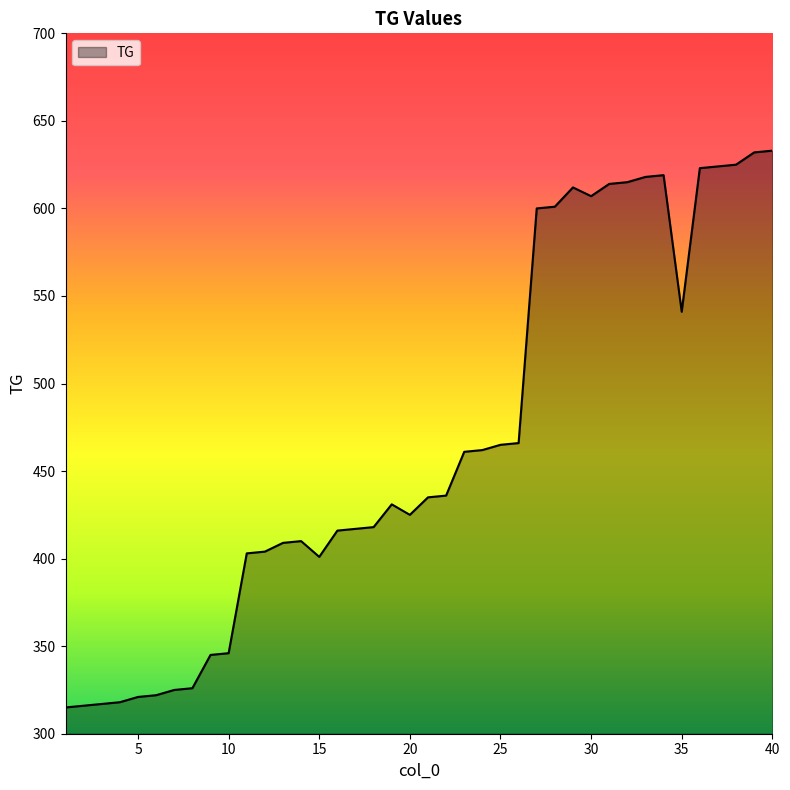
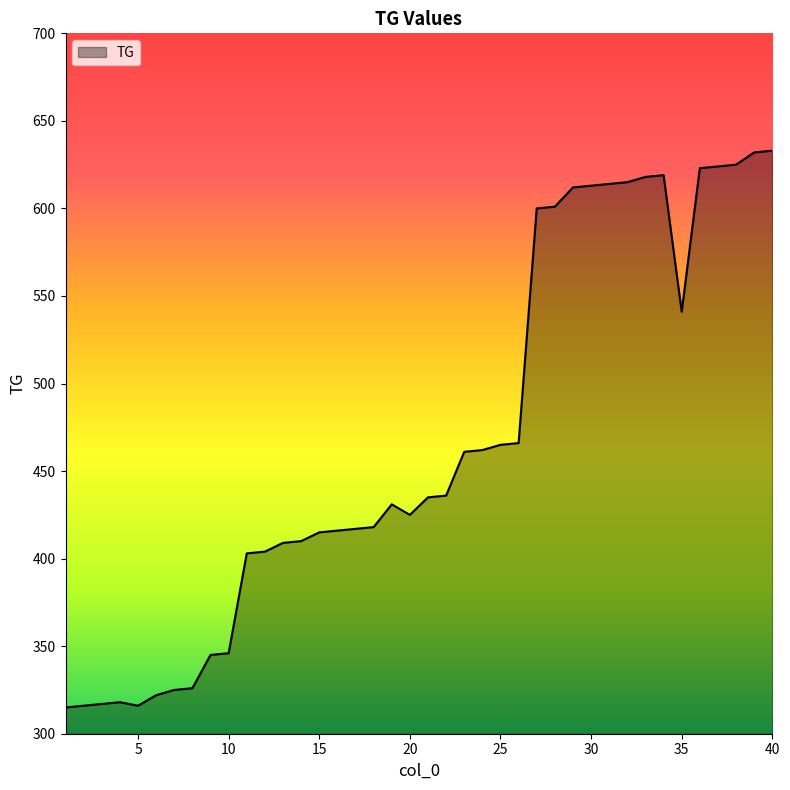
5: 321 -> 316
15: 401 -> 415
30: 607 -> 613
